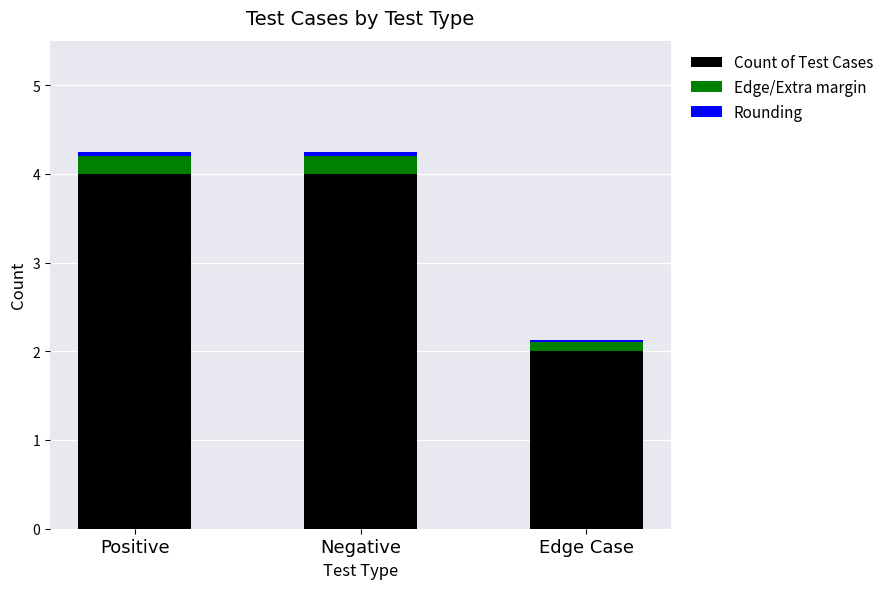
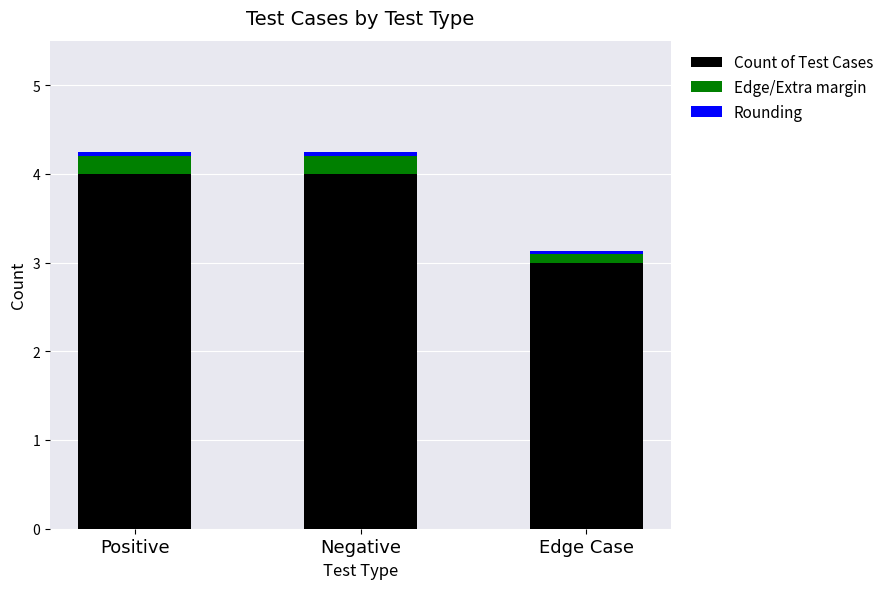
Count of Test Cases, Edge Case: 2 -> 3
